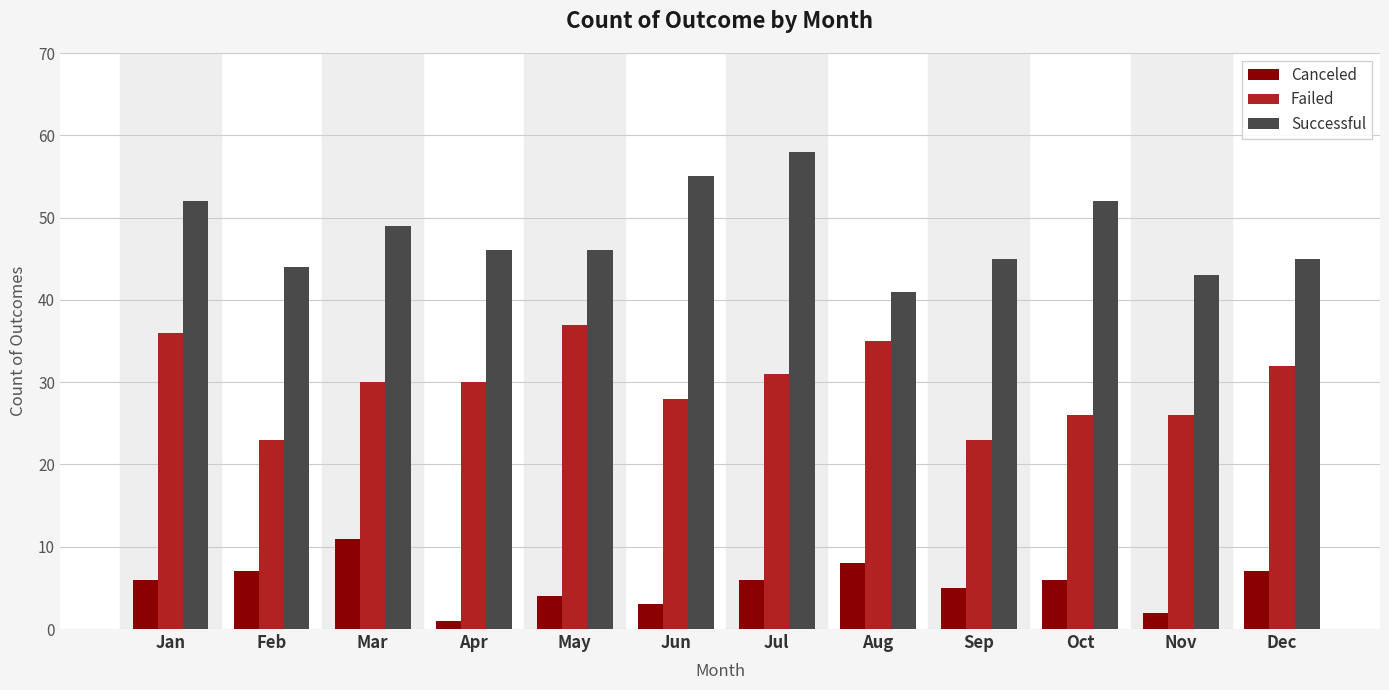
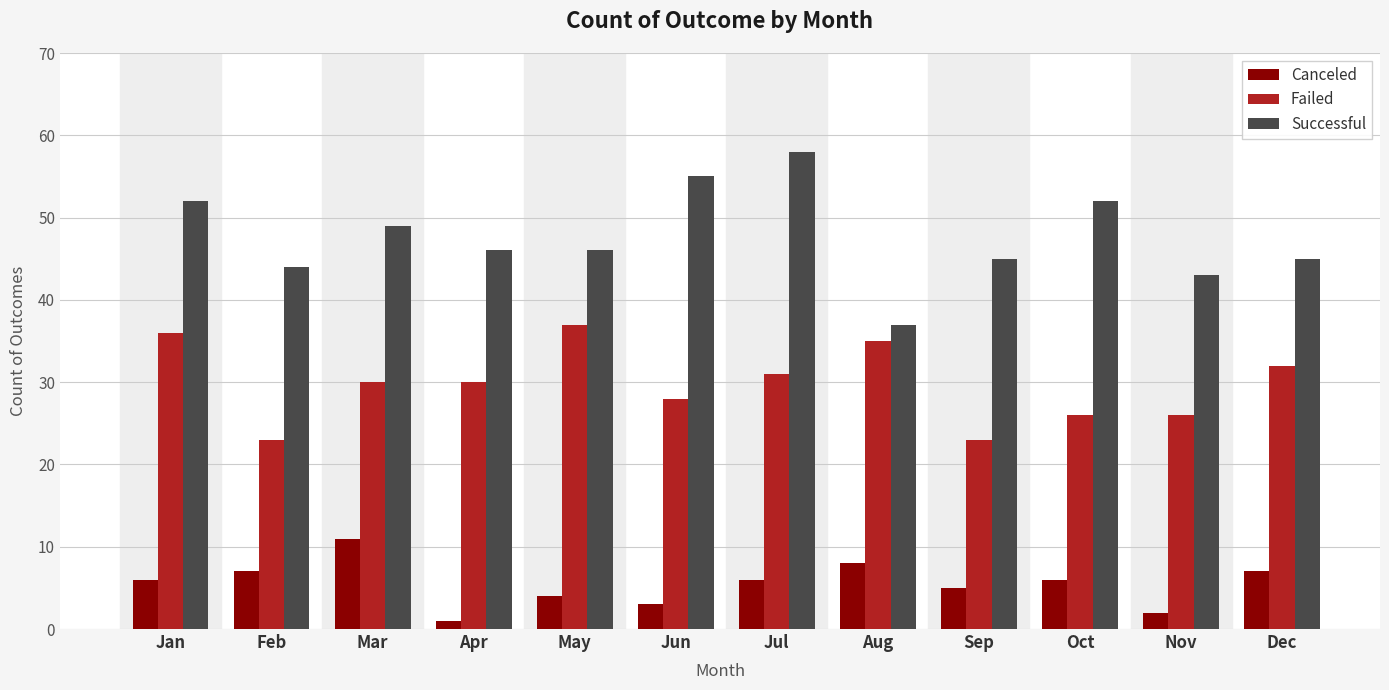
Successful, Aug: 41 -> 37
